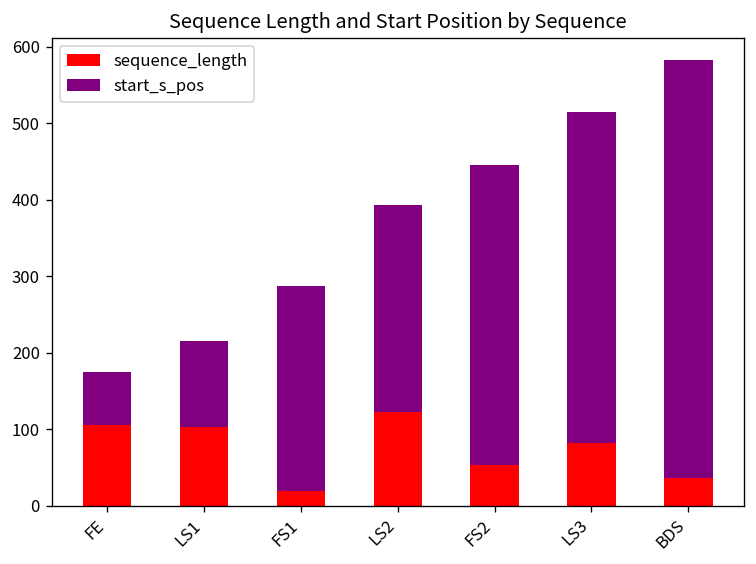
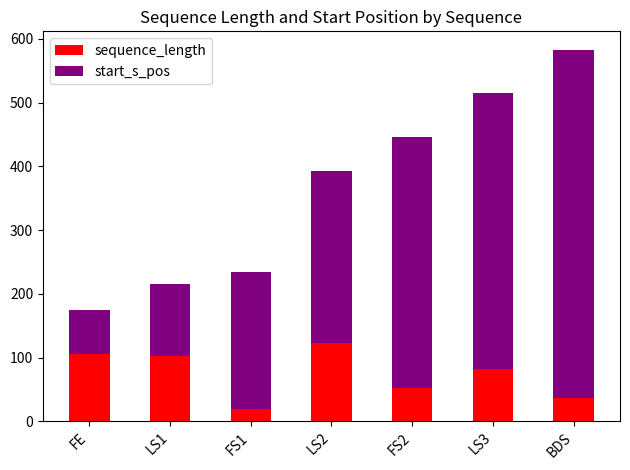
start_s_pos, FS1: 270 -> 220
